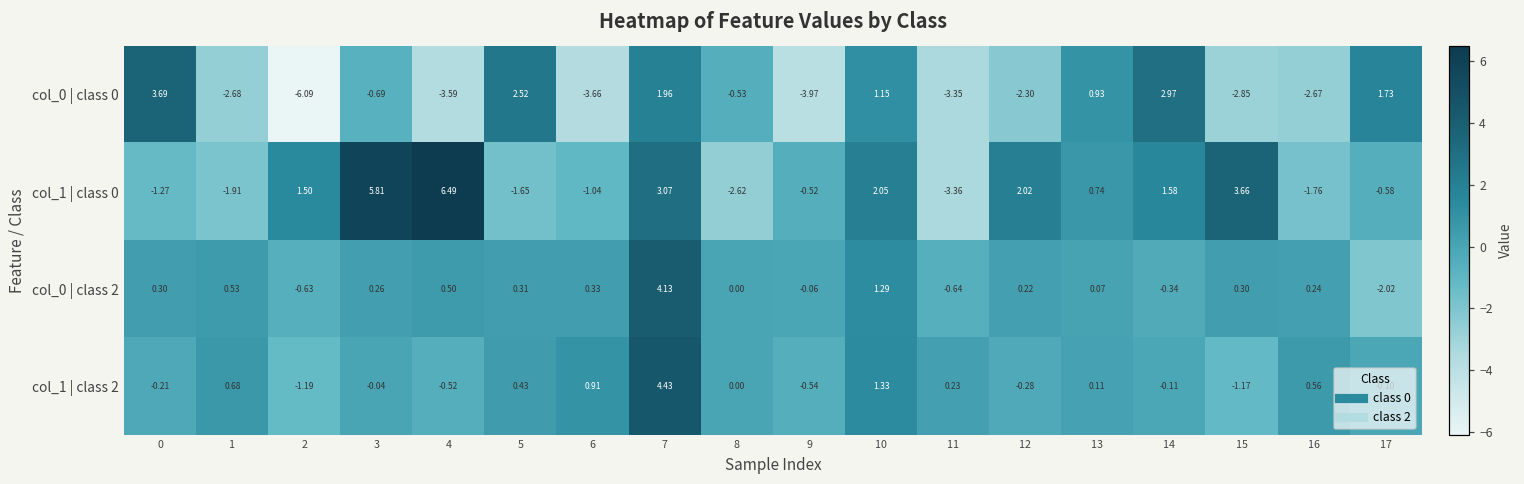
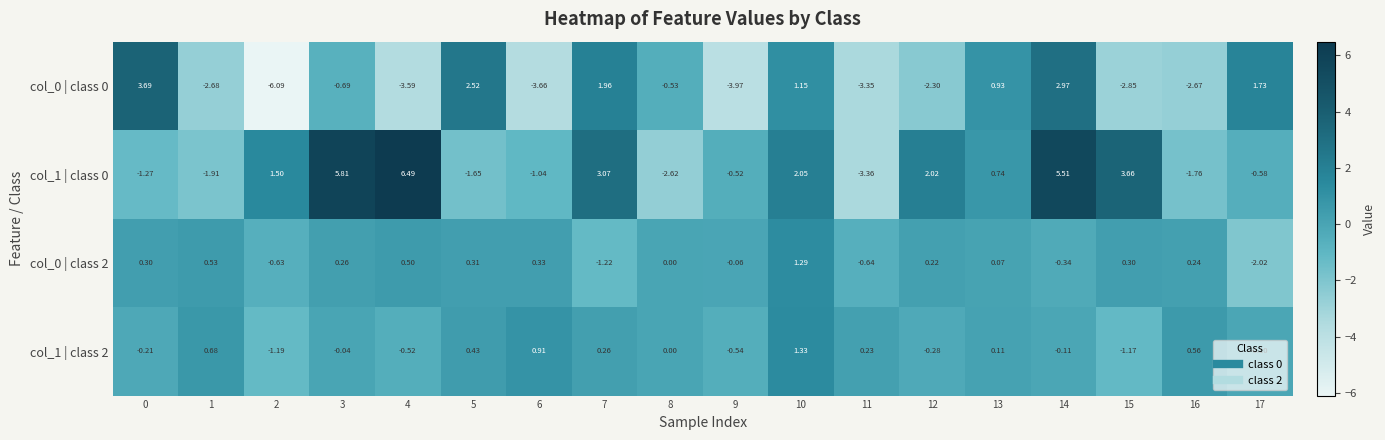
col_1 | class 0, 14: 1.58 -> 5.51
col_0 | class 2, 7: 4.13 -> -1.22
col_1 | class 2, 7: 4.43 -> 0.26
